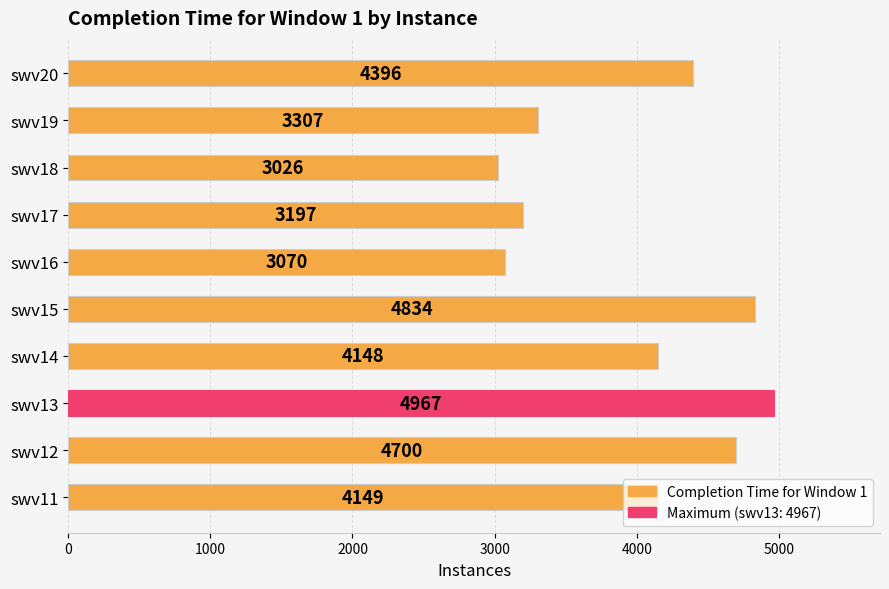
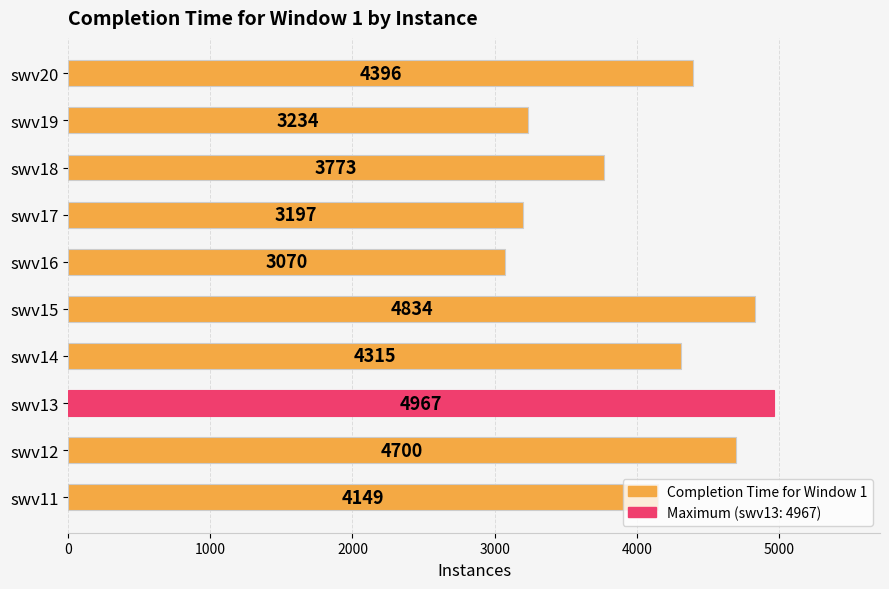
swv19: 3307 -> 3234
swv18: 3026 -> 3773
swv14: 4148 -> 4315
